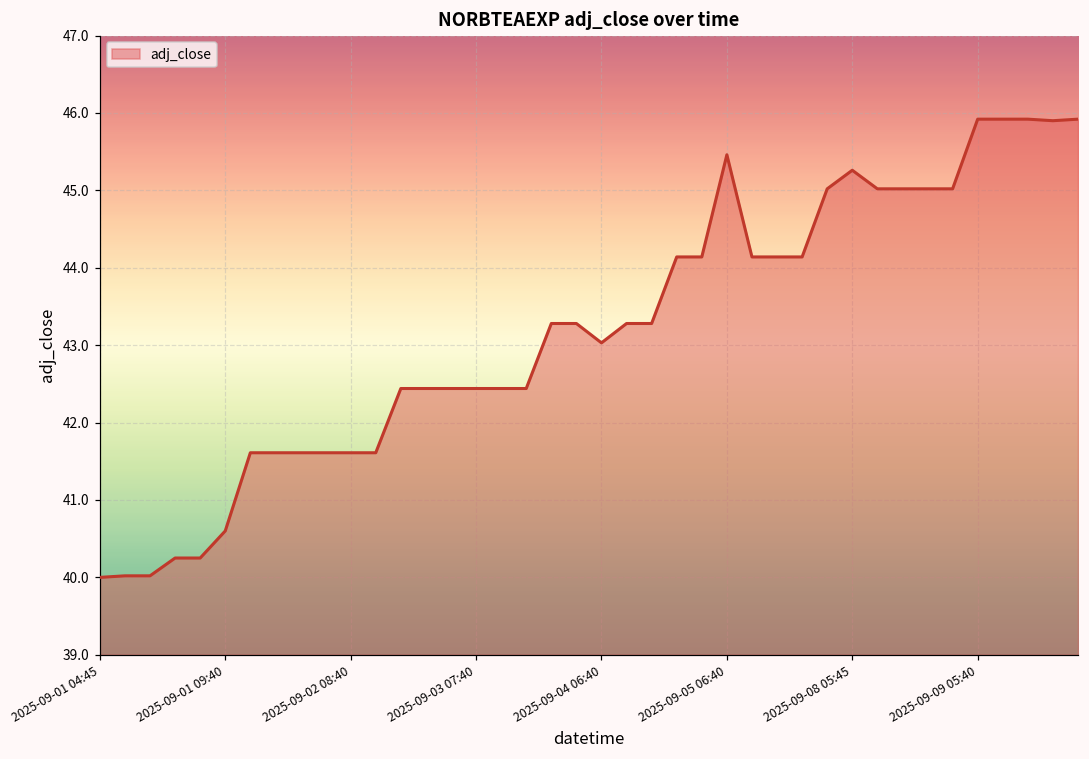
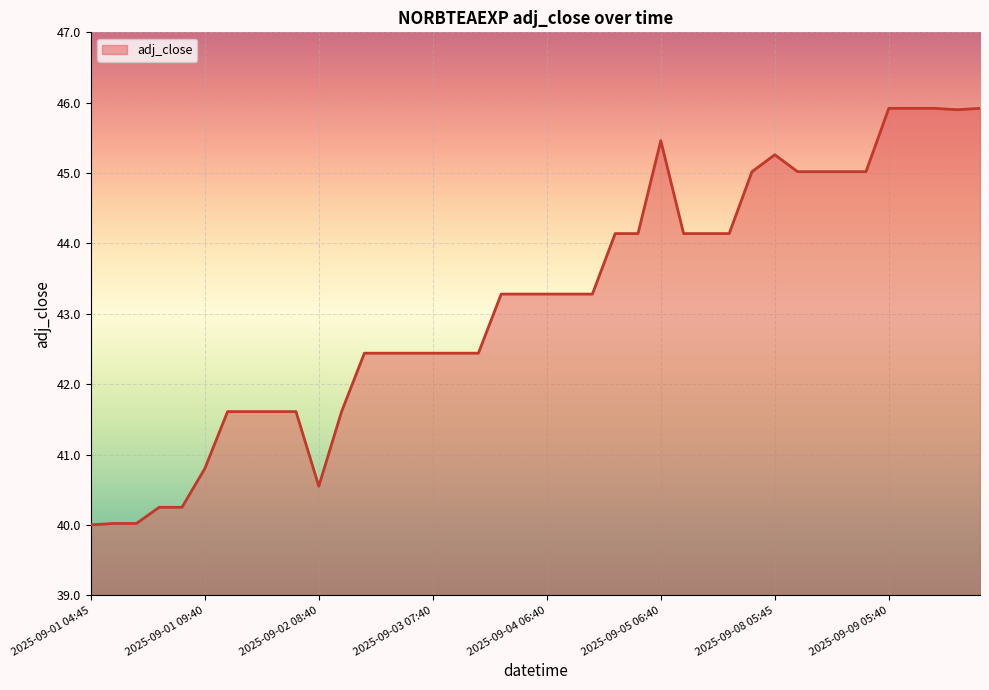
2025-09-01 09:40: 40.6 -> 40.8
2025-09-02 08:40: 41.6 -> 40.6
2025-09-04 06:40: 43.0 -> 43.3
